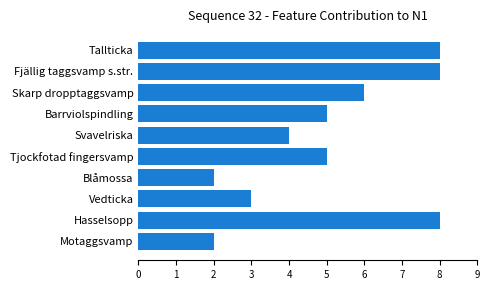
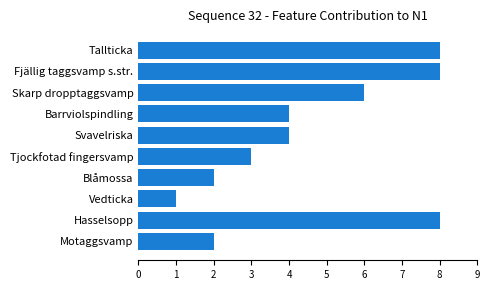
Barrviolspindling: 5 -> 4
Tjockfotad fingersvamp: 5 -> 3
Vedticka: 3 -> 1
